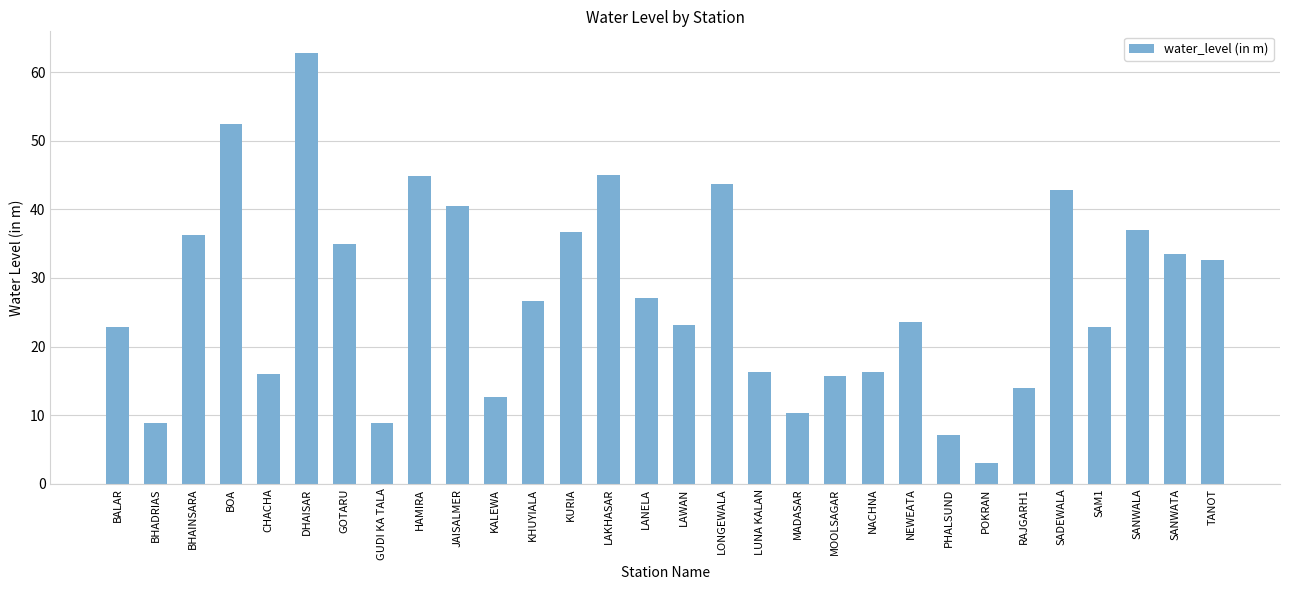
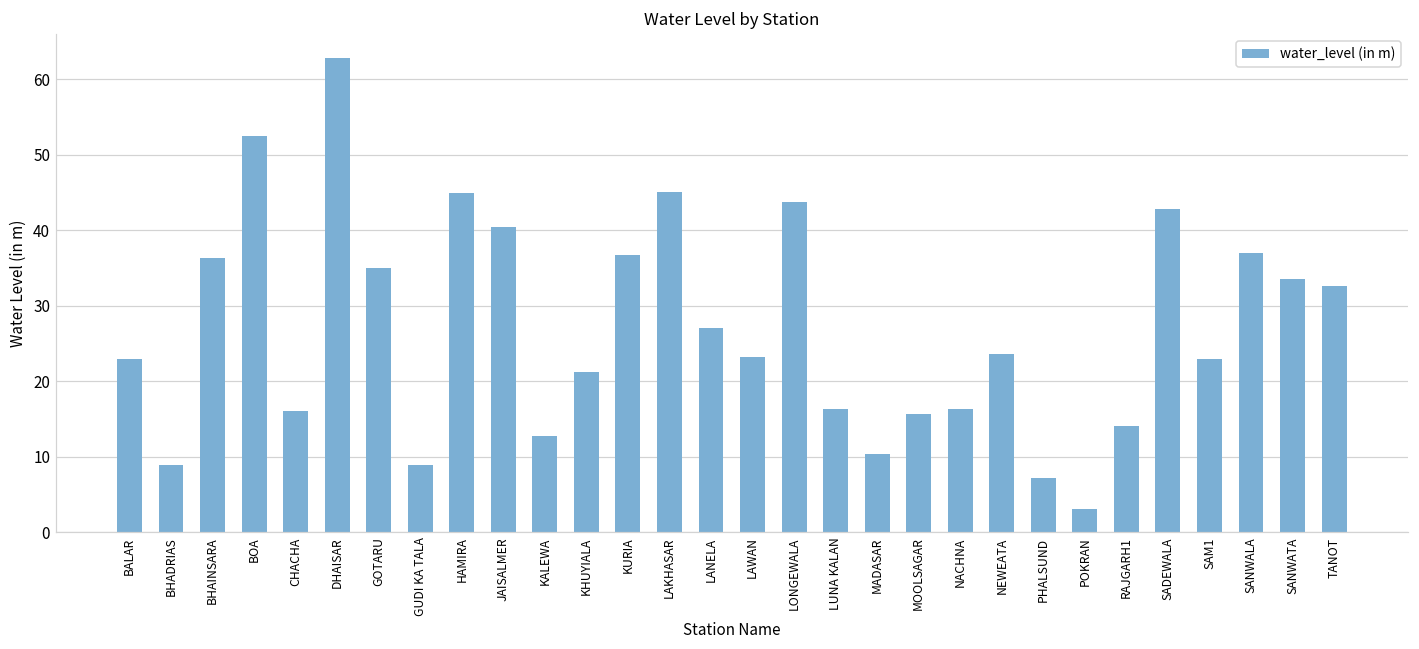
KHUYIALA: 27 -> 21
